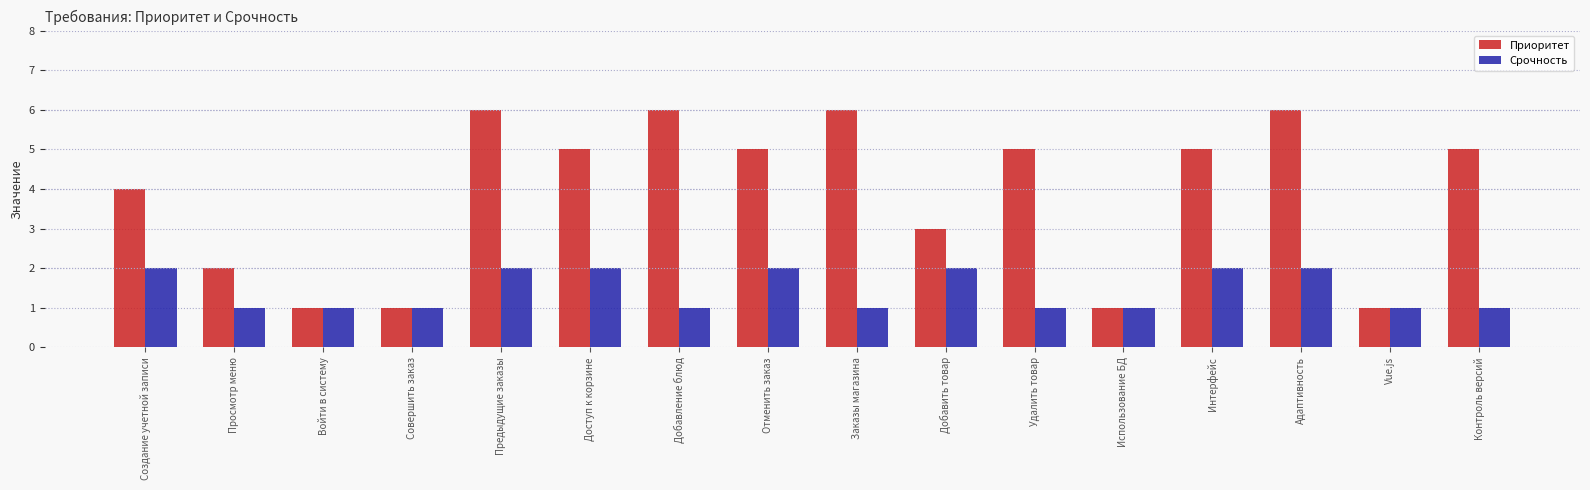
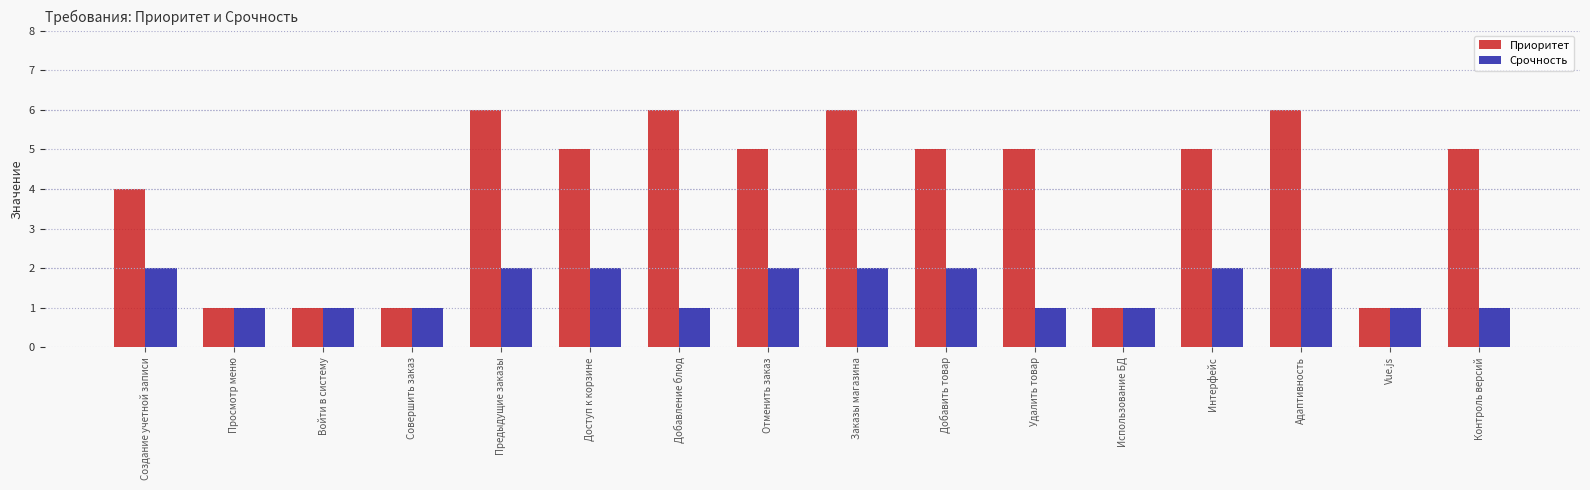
Приоритет, Просмотр меню: 2 -> 1
Срочность, Заказы магазина: 1 -> 2
Приоритет, Добавить товар: 3 -> 5
